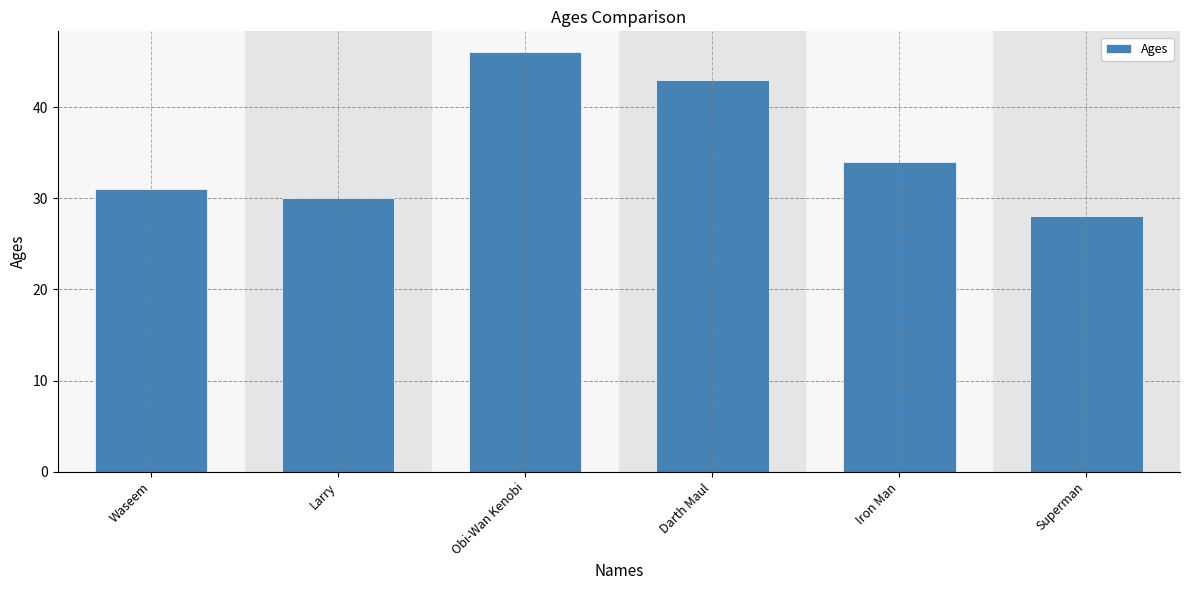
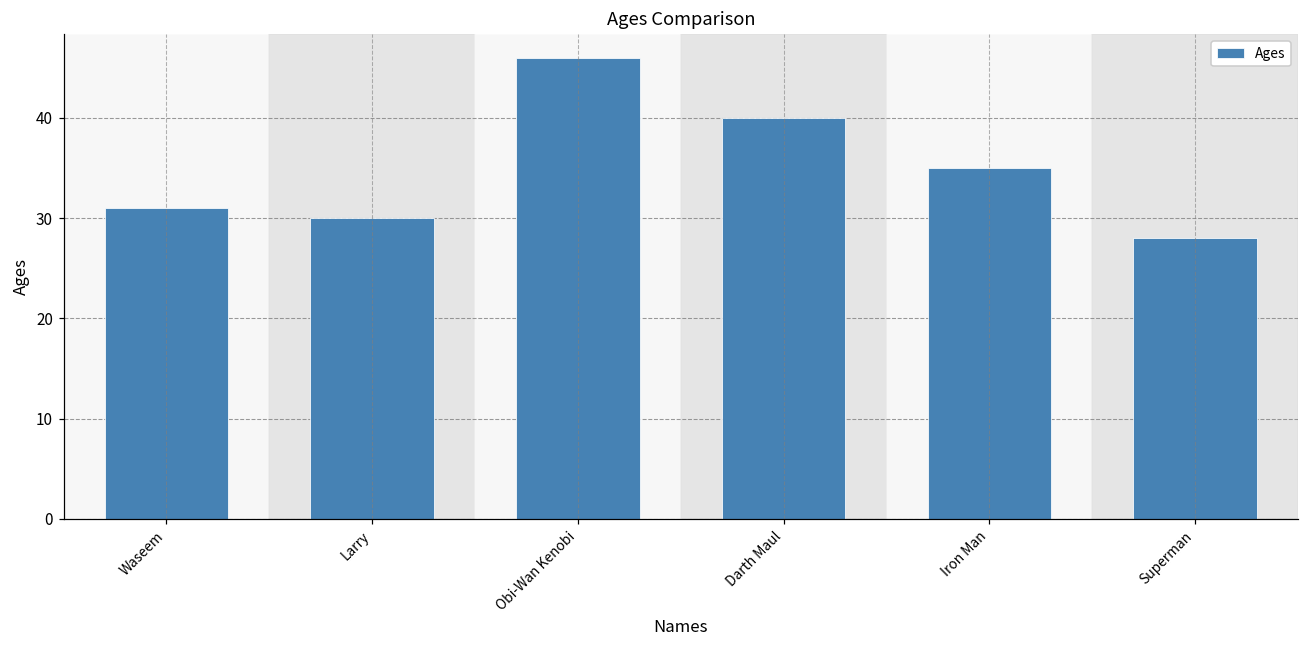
Darth Maul: 43 -> 40
Iron Man: 34 -> 35
